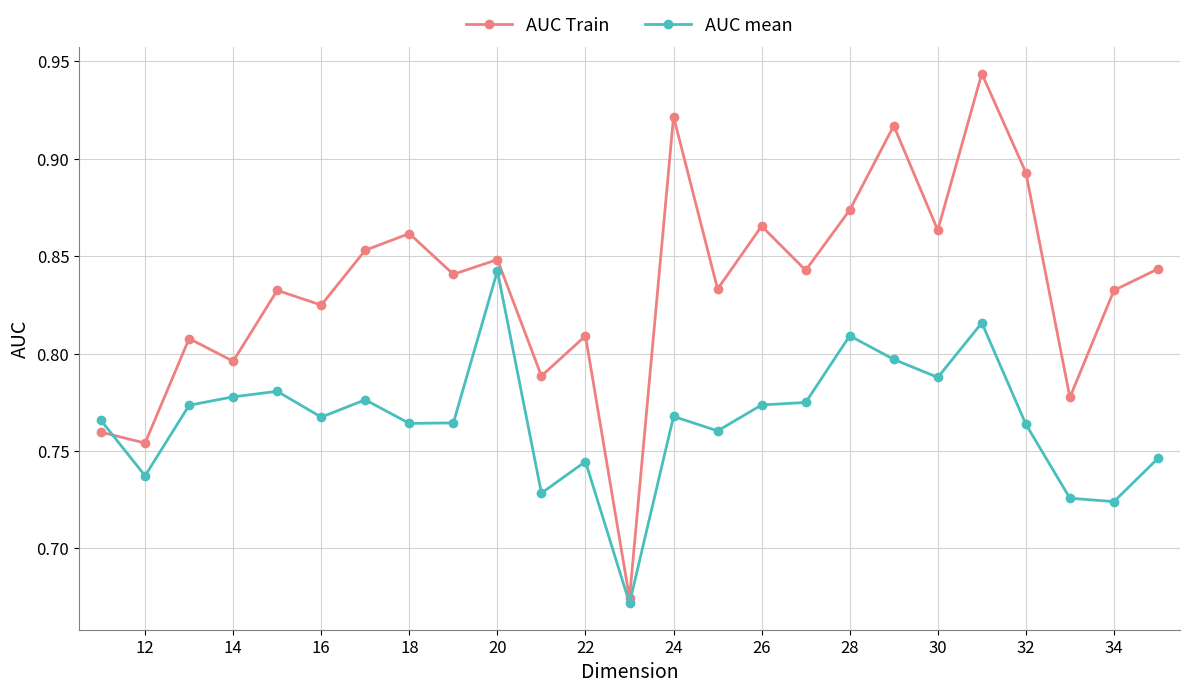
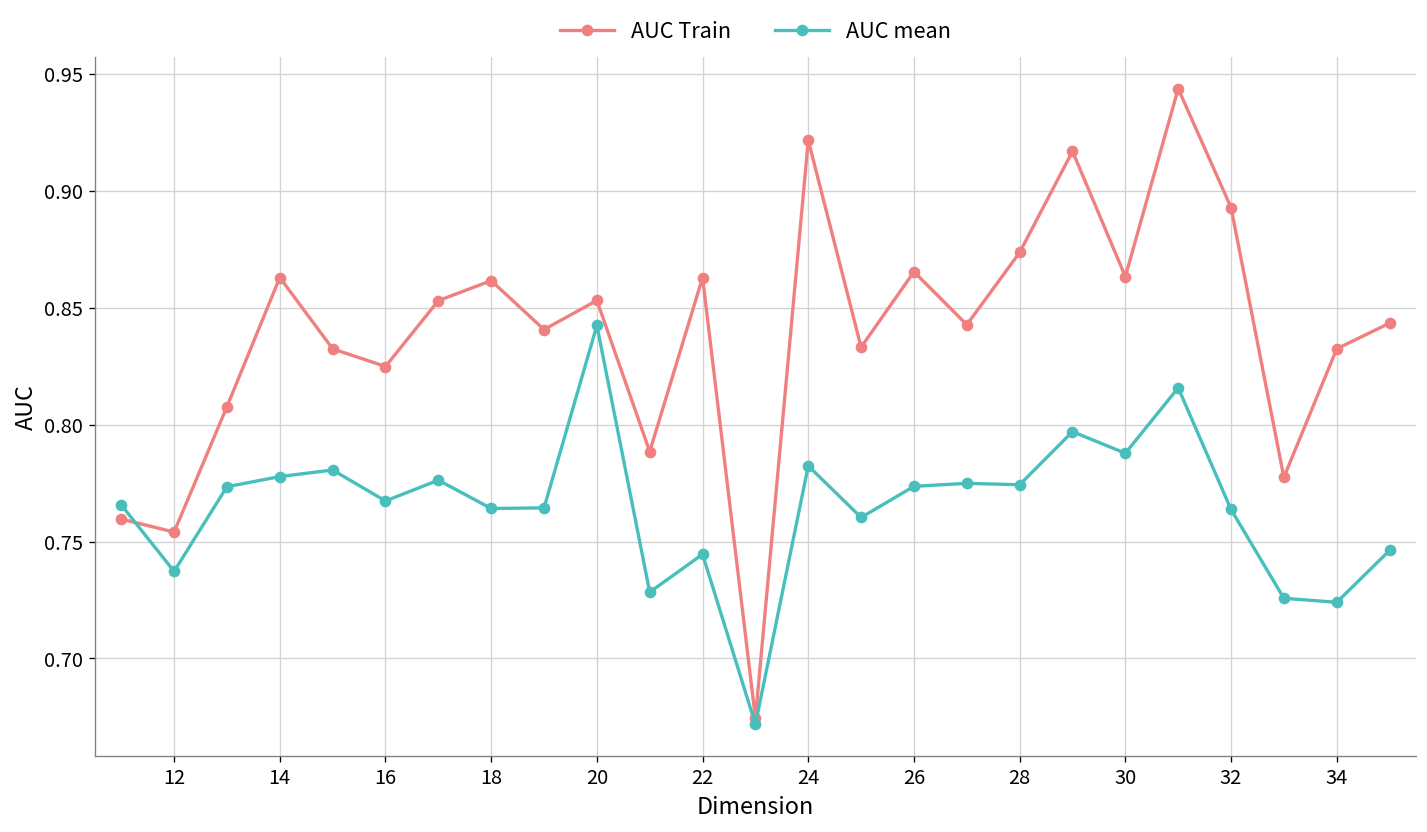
AUC Train, 14: 0.796 -> 0.863
AUC Train, 20: 0.848 -> 0.853
AUC Train, 22: 0.809 -> 0.863
AUC mean, 24: 0.768 -> 0.782
AUC mean, 28: 0.809 -> 0.774
